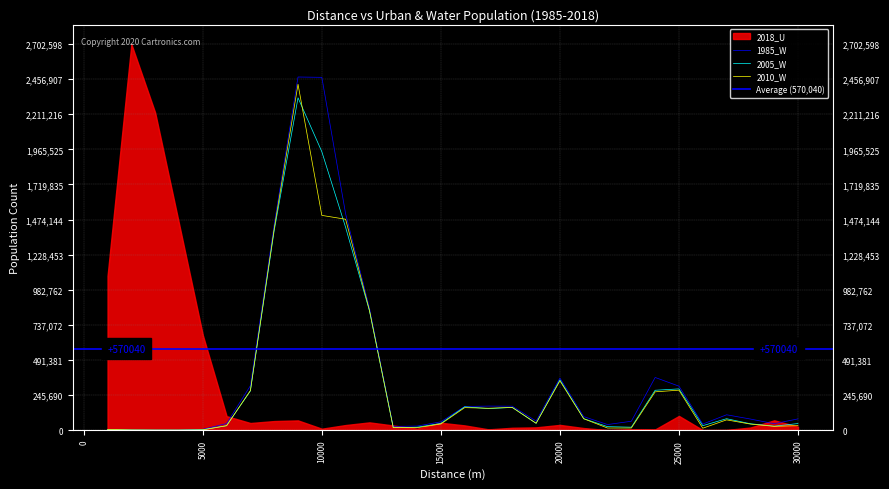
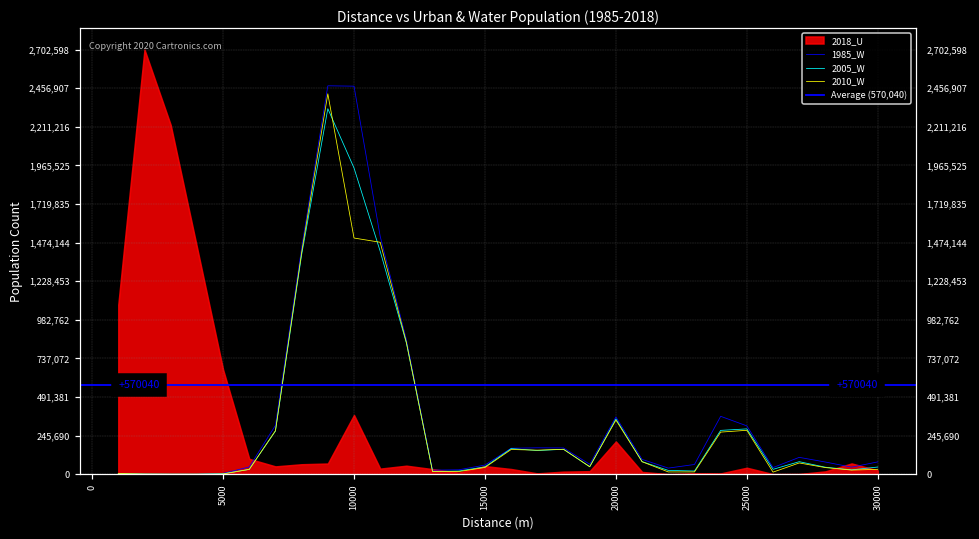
2018_U, 10000: 10,000 -> 380,000
2018_U, 20000: 40,000 -> 210,000
2018_U, 25000: 100,000 -> 40,000
